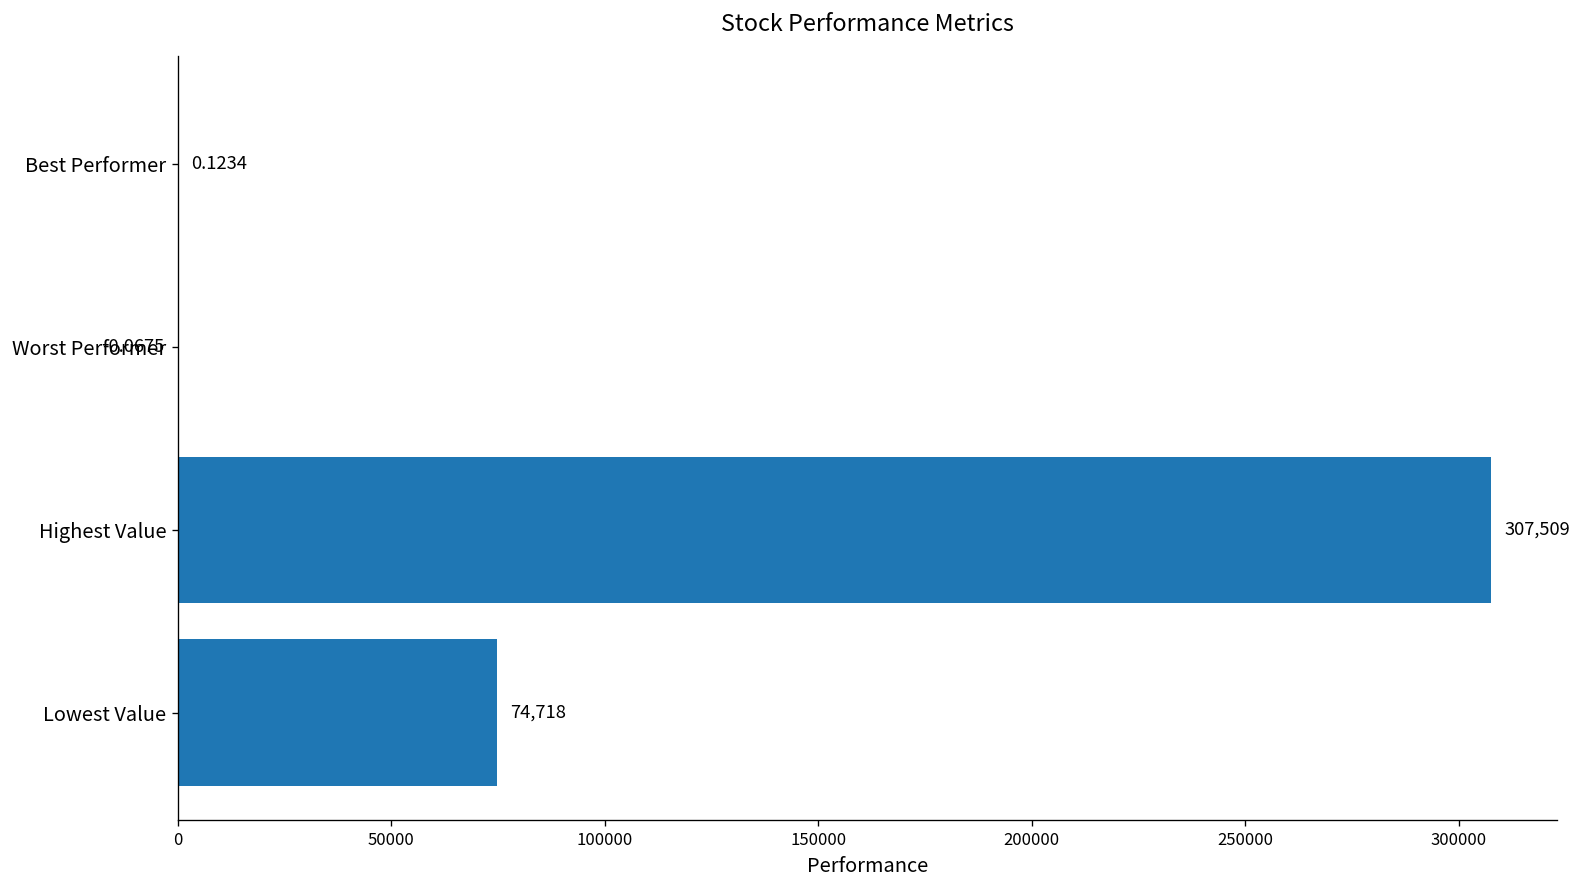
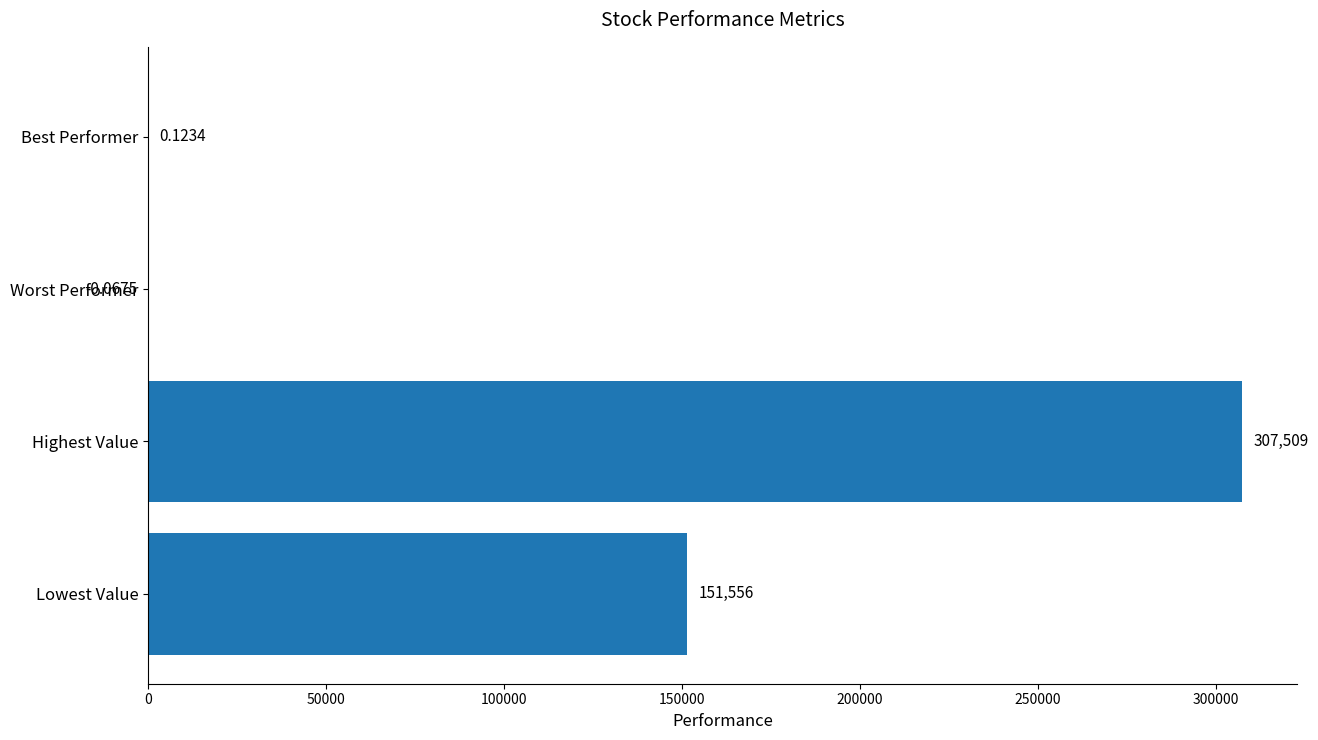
Lowest Value: 74,718 -> 151,556
